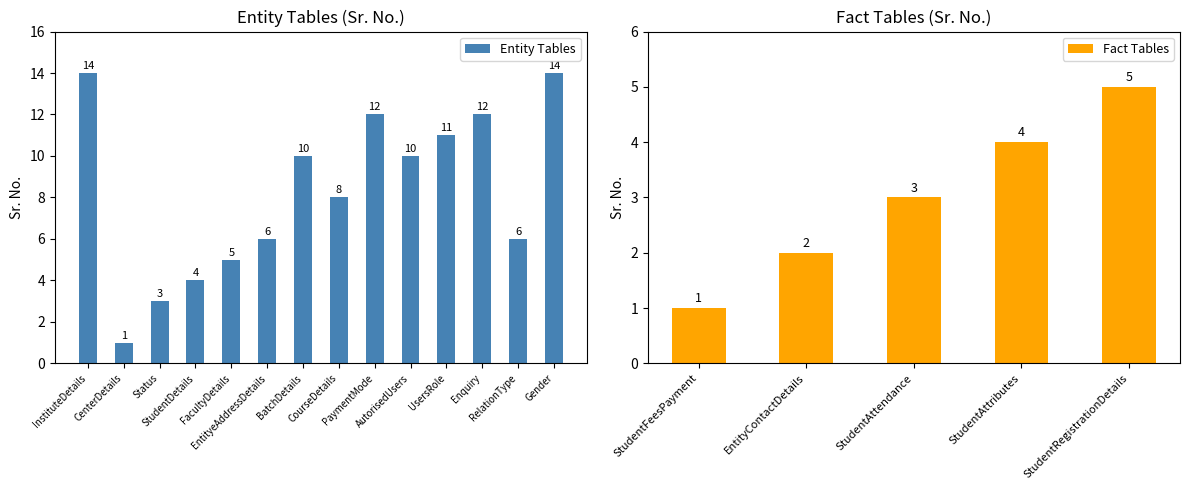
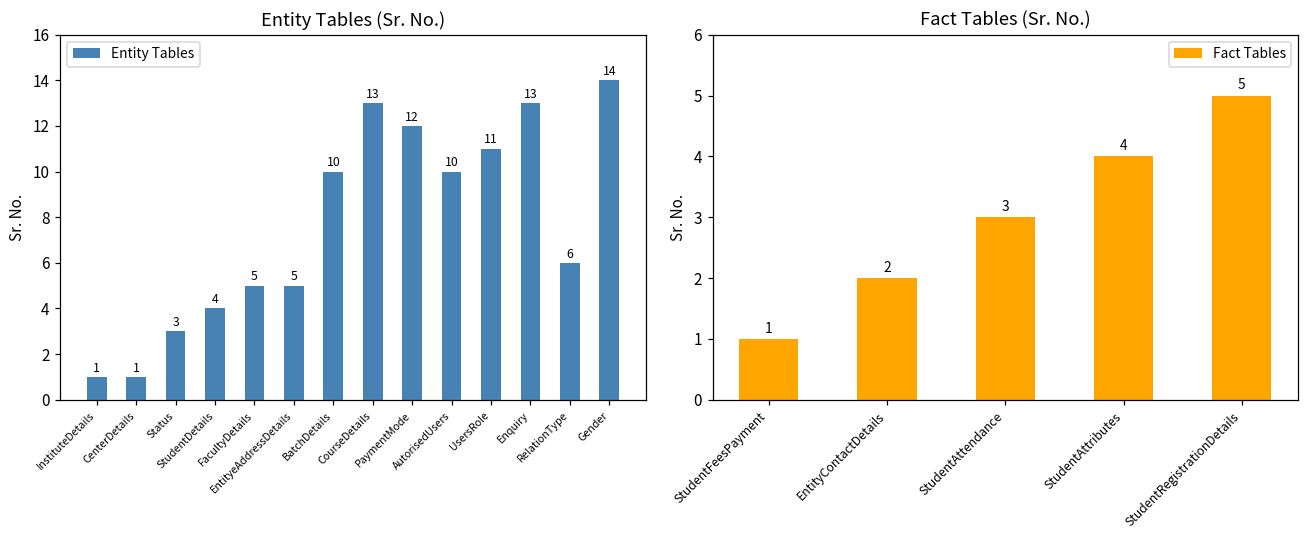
Entity Tables (Sr. No.), InstituteDetails: 14 -> 1
Entity Tables (Sr. No.), EntityeAddressDetails: 6 -> 5
Entity Tables (Sr. No.), CourseDetails: 8 -> 13
Entity Tables (Sr. No.), Enquiry: 12 -> 13
